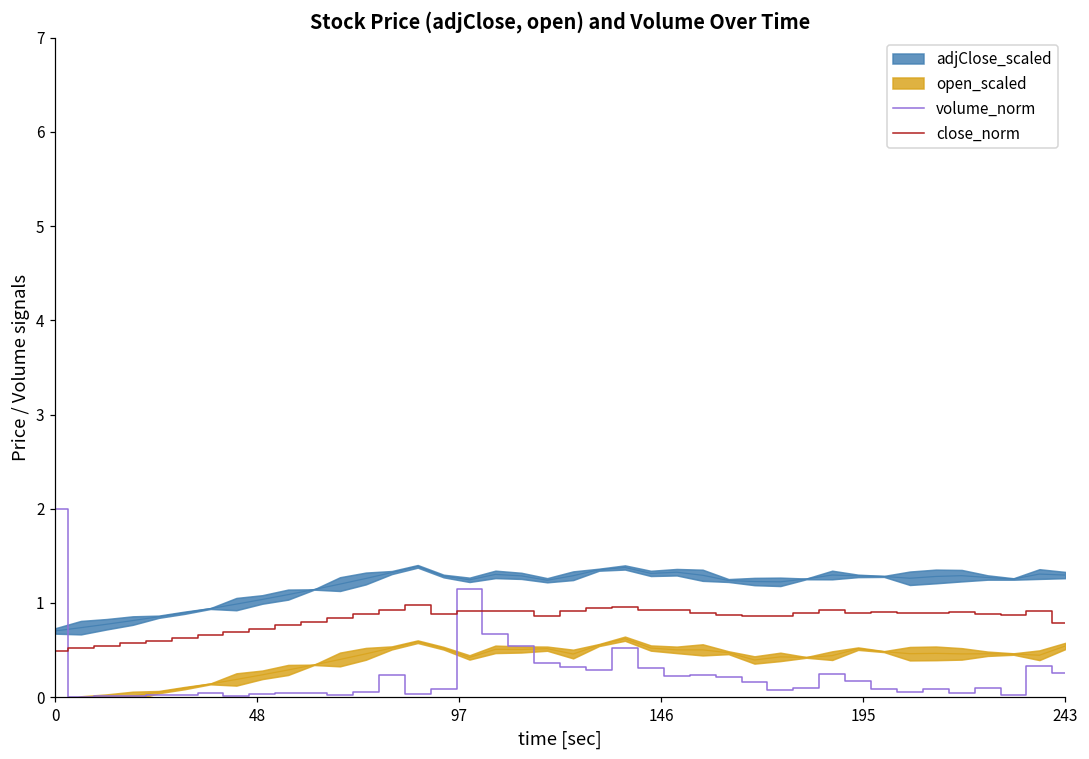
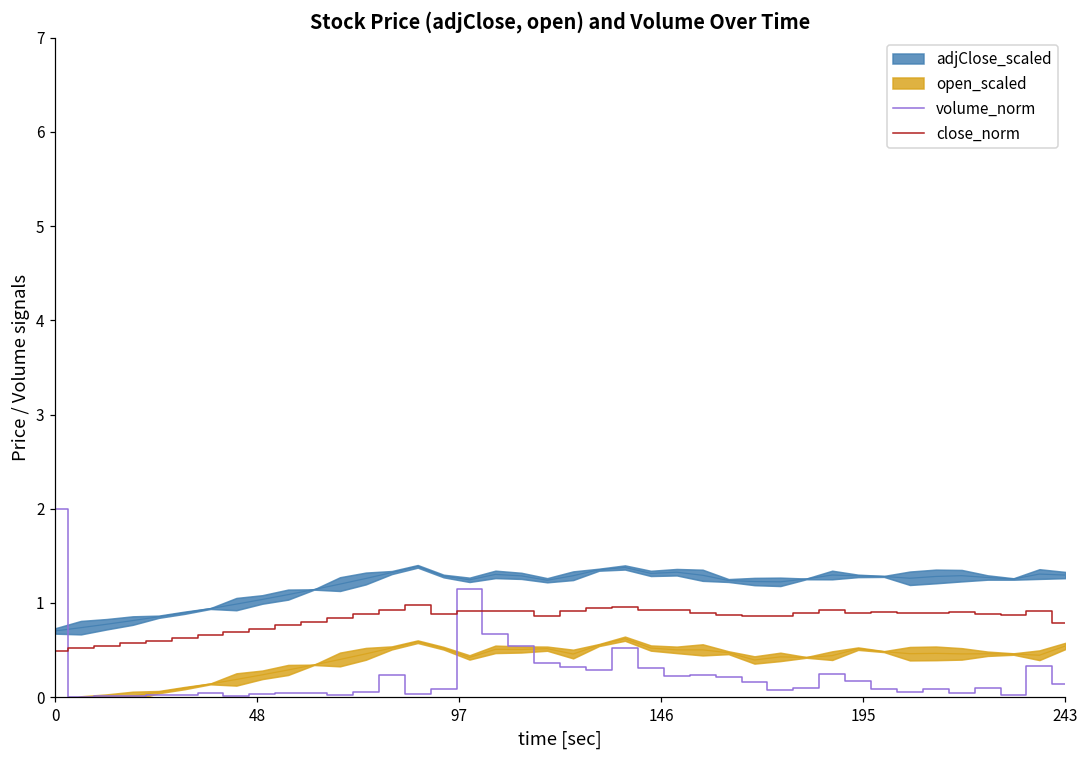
volume_norm, 243: 0.3 -> 0.1
